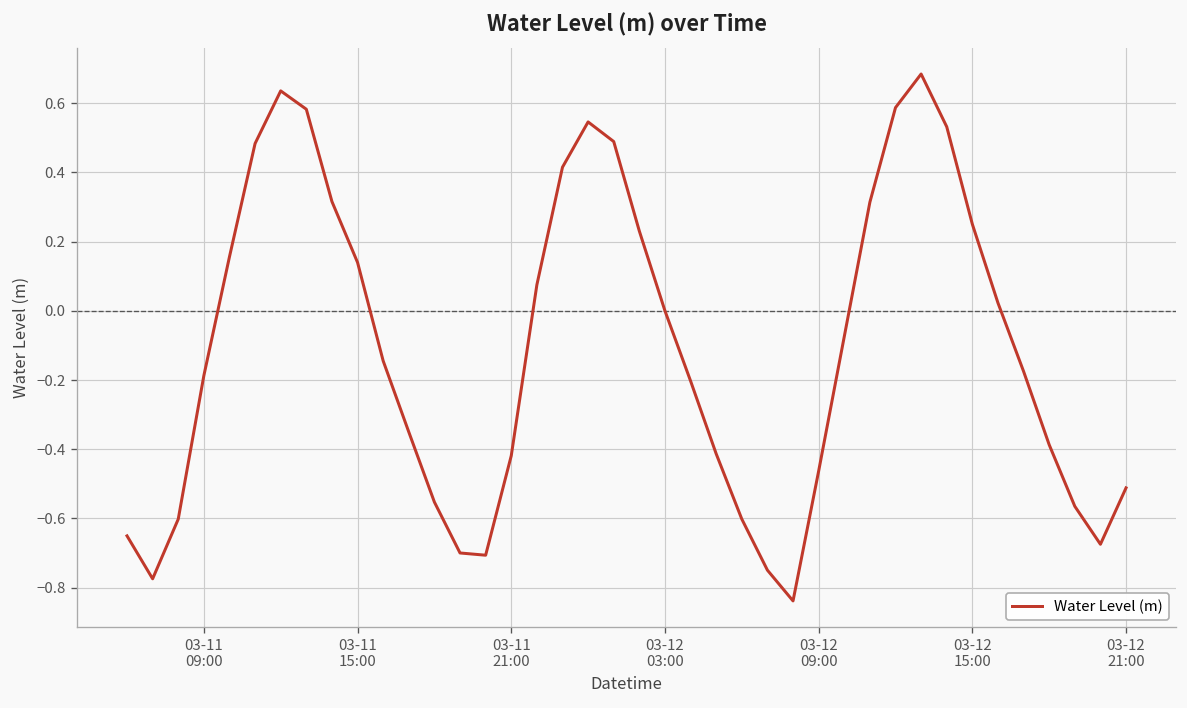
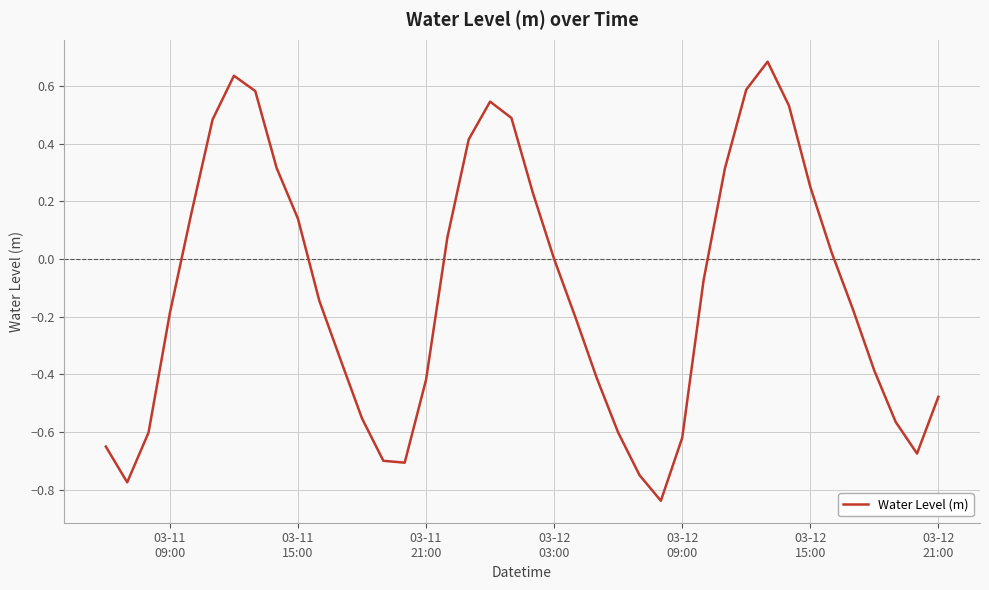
03-12 09:00: -0.46 -> -0.62
03-12 21:00: -0.51 -> -0.48
